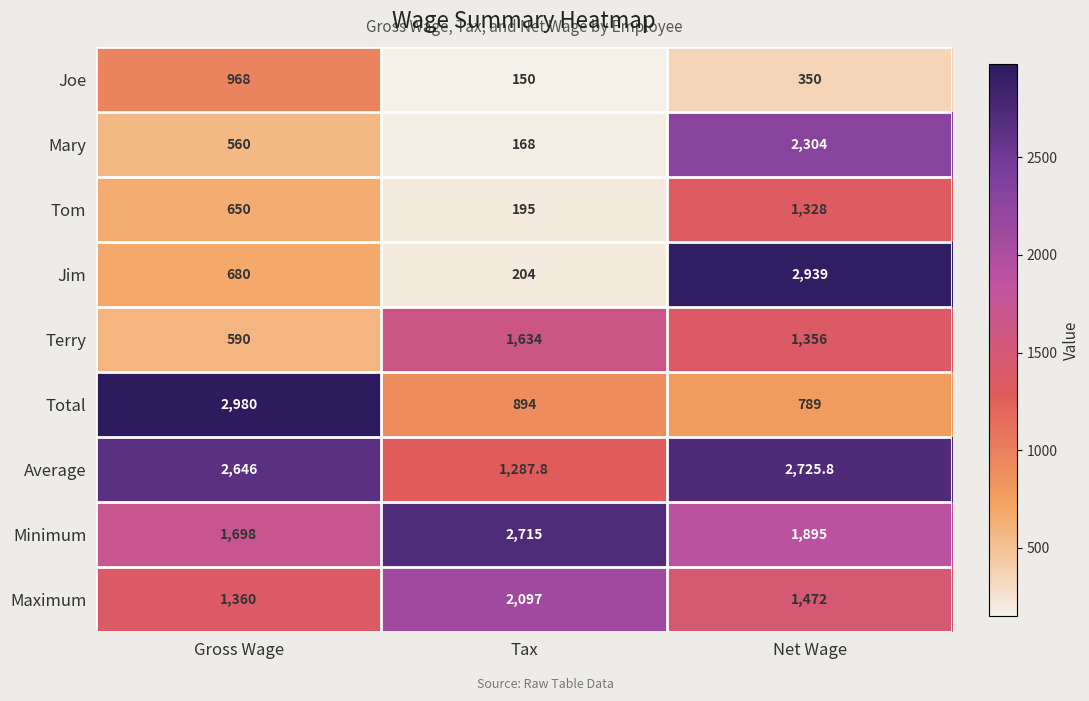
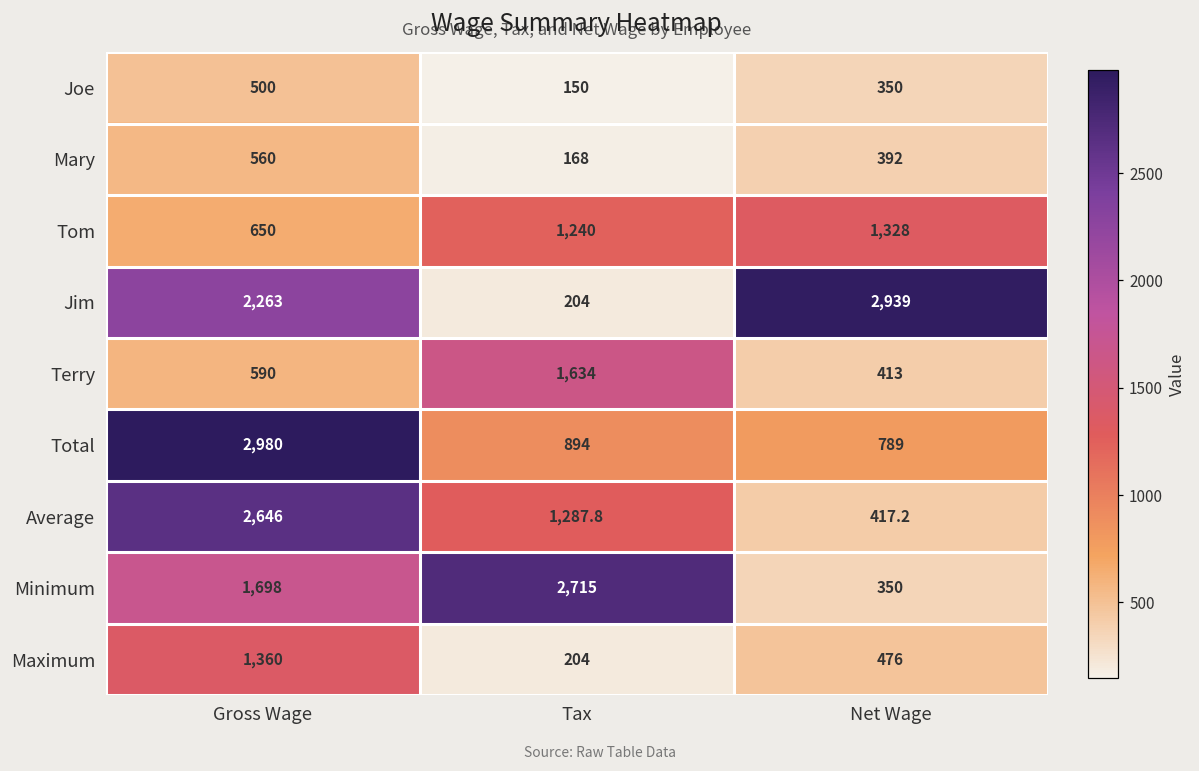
Joe, Gross Wage: 968 -> 500
Mary, Net Wage: 2,304 -> 392
Tom, Tax: 195 -> 1,240
Jim, Gross Wage: 680 -> 2,263
Terry, Net Wage: 1,356 -> 413
Average, Net Wage: 2,725.8 -> 417.2
Minimum, Net Wage: 1,895 -> 350
Maximum, Tax: 2,097 -> 204
Maximum, Net Wage: 1,472 -> 476
